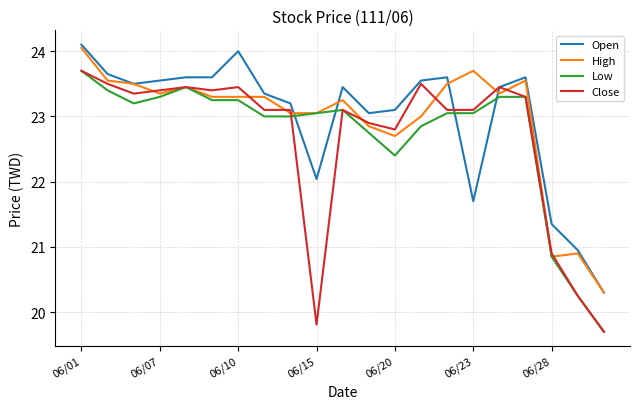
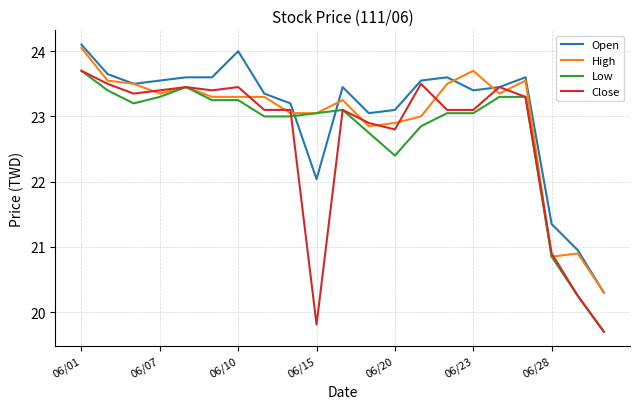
High, 06/20: 22.7 -> 22.9
Open, 06/23: 21.7 -> 23.4
